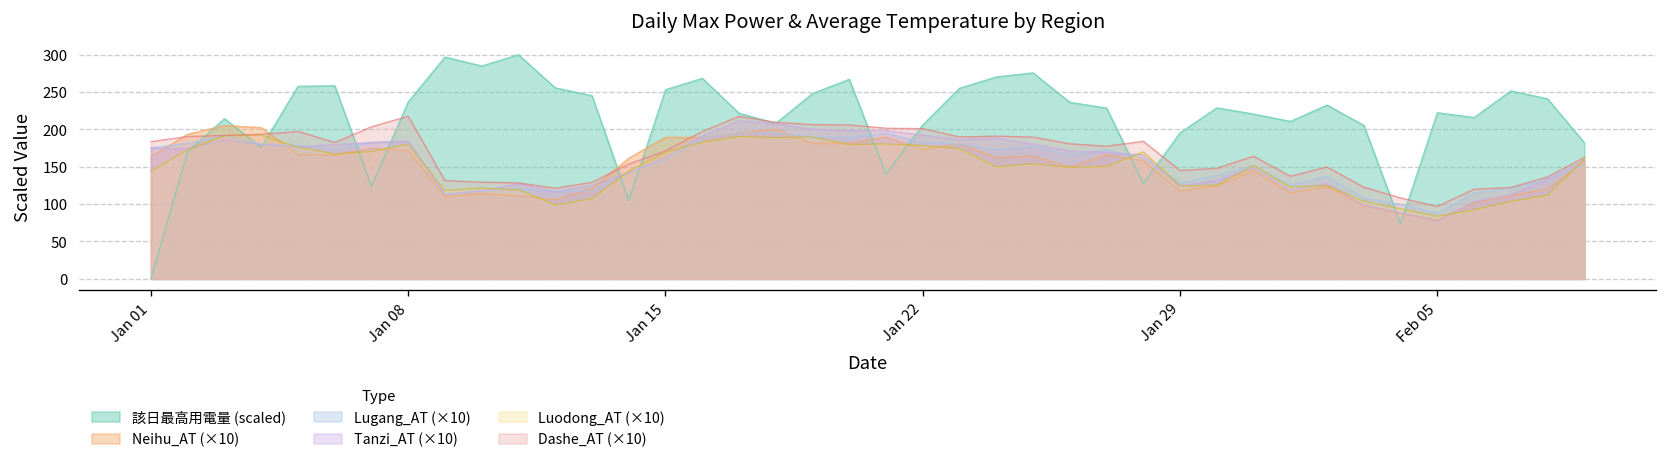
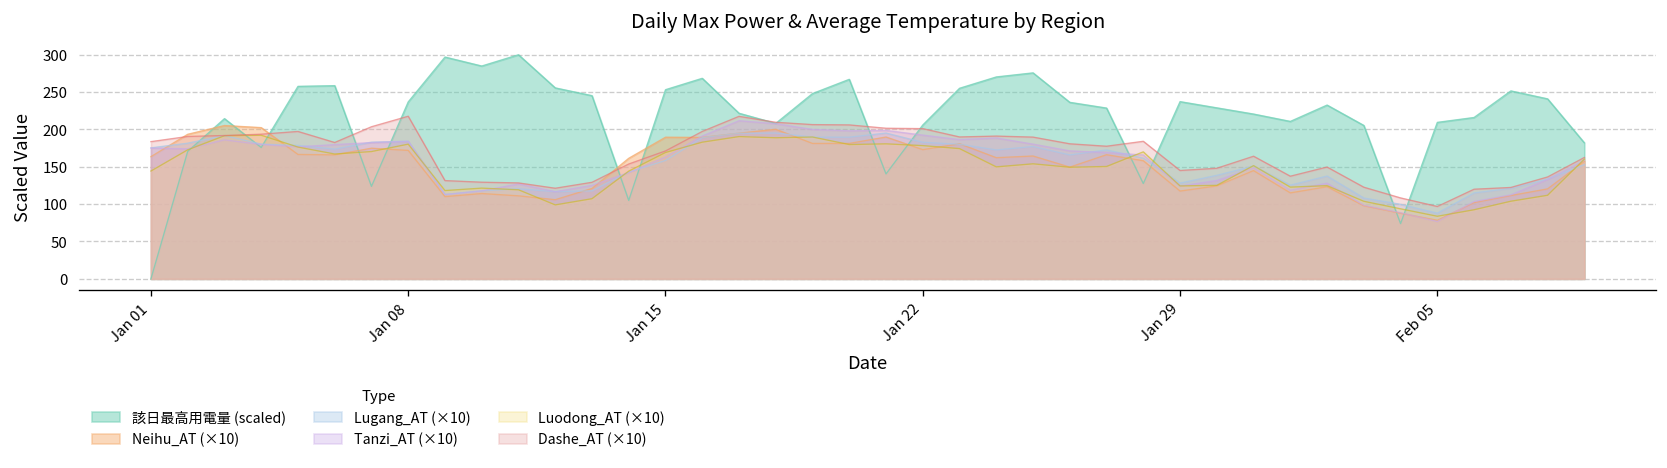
該日最高用電量 (scaled), Jan 29: 200 -> 240
該日最高用電量 (scaled), Feb 05: 220 -> 210
